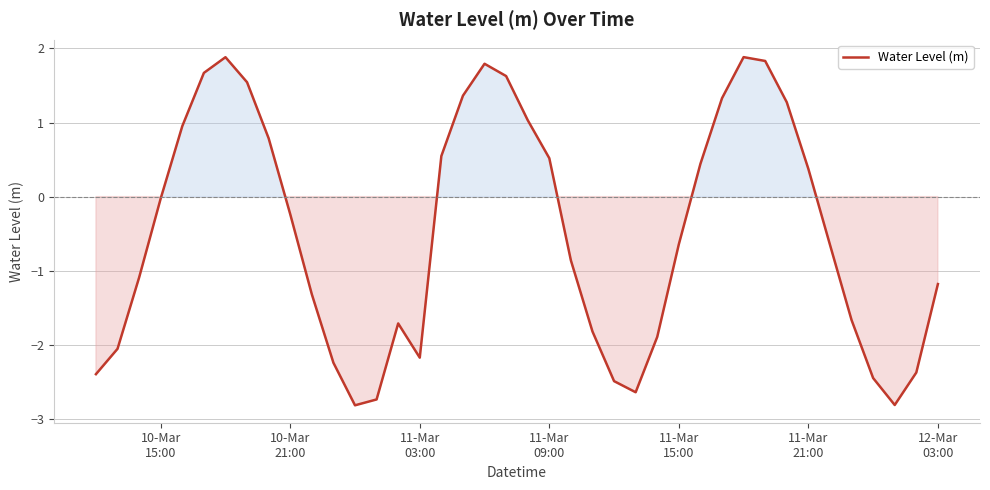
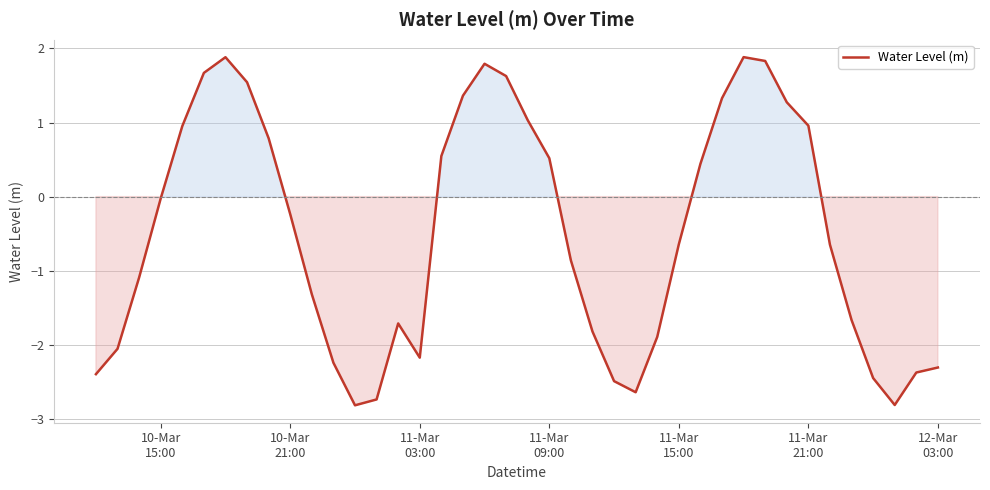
11-Mar 21:00: 0.4 -> 1.0
12-Mar 03:00: -1.2 -> -2.3
